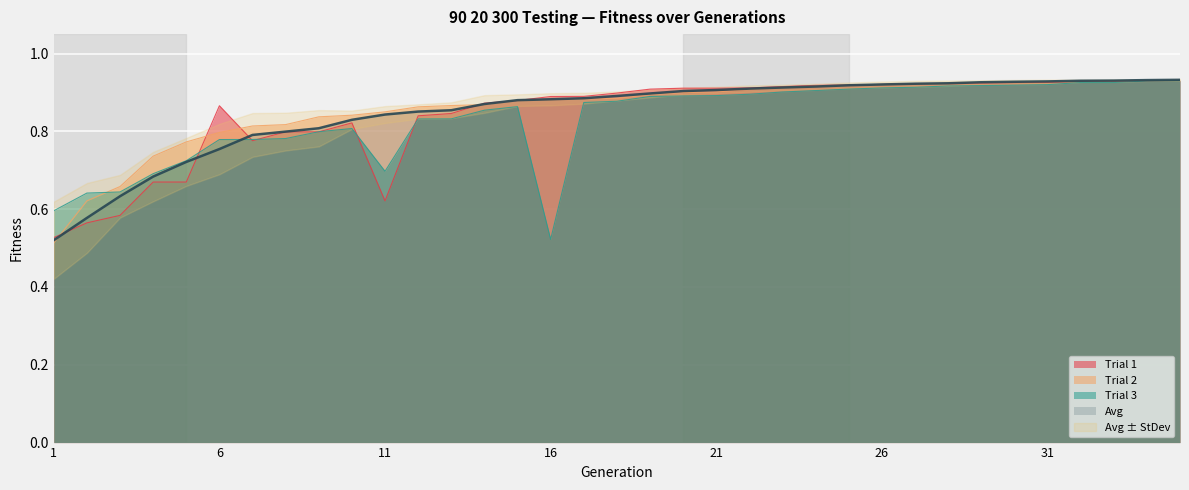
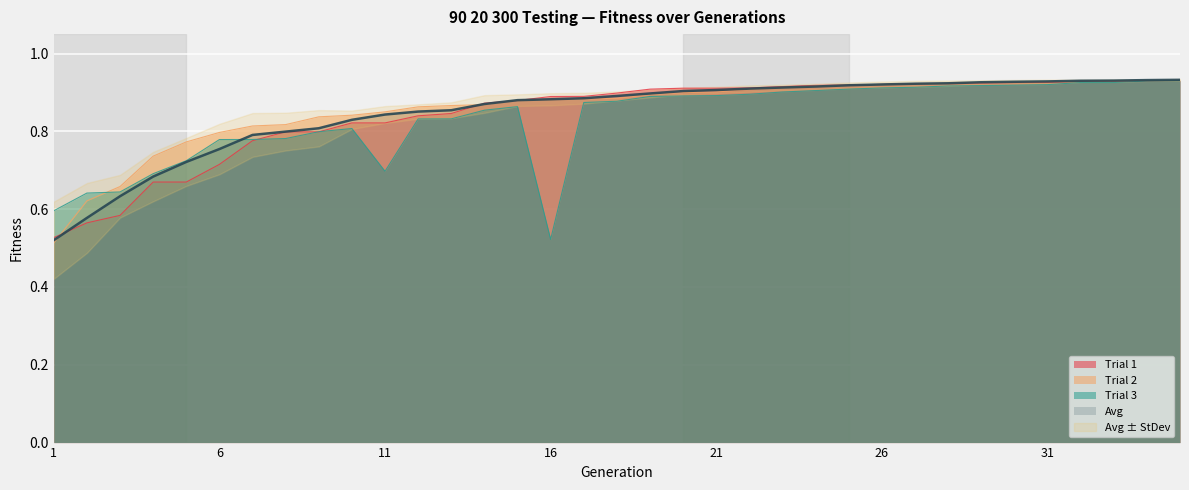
Trial 1, 6: 0.87 -> 0.72
Trial 1, 11: 0.62 -> 0.82
